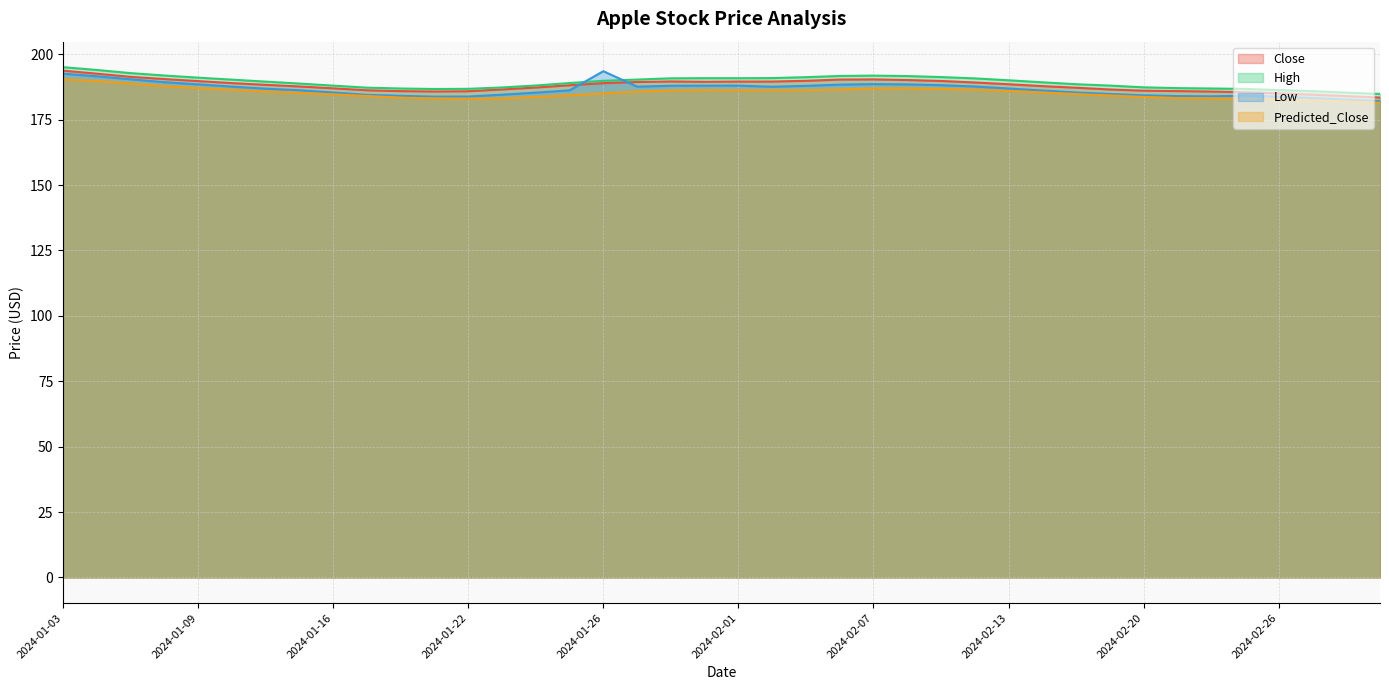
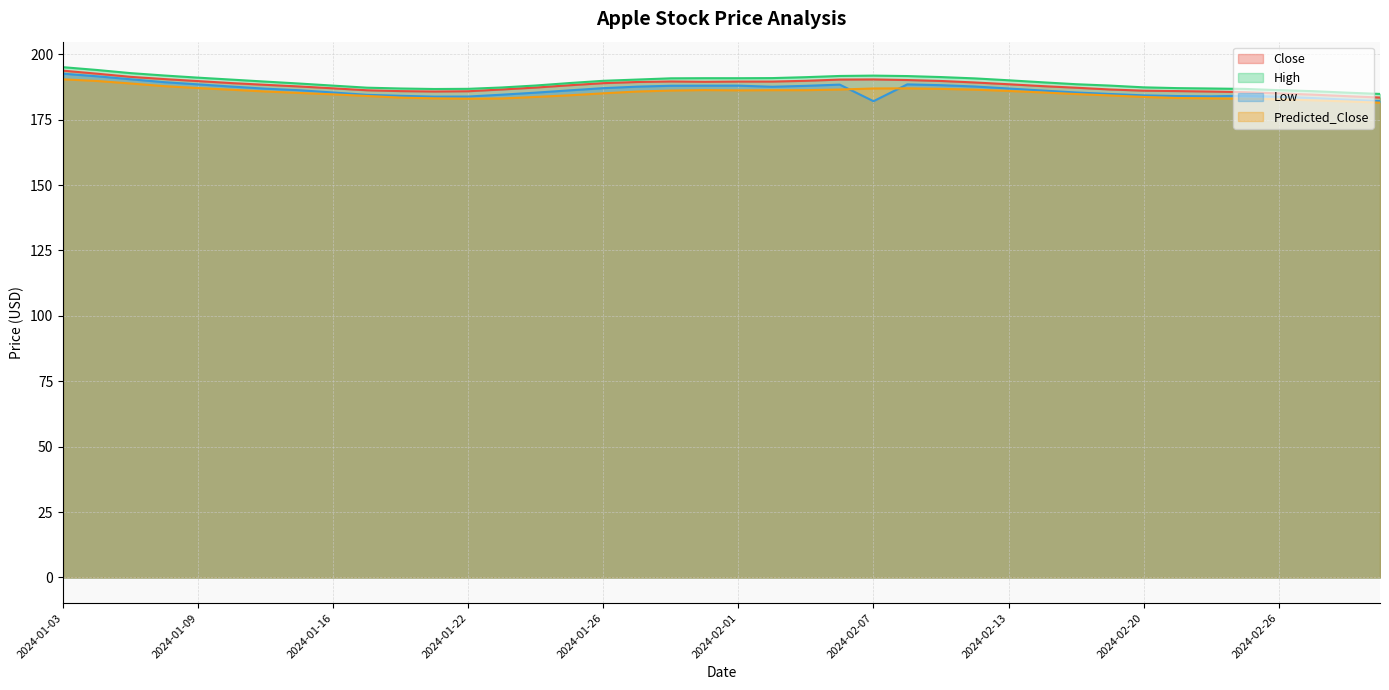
Low, 2024-01-26: 193 -> 187
Low, 2024-02-07: 189 -> 182
